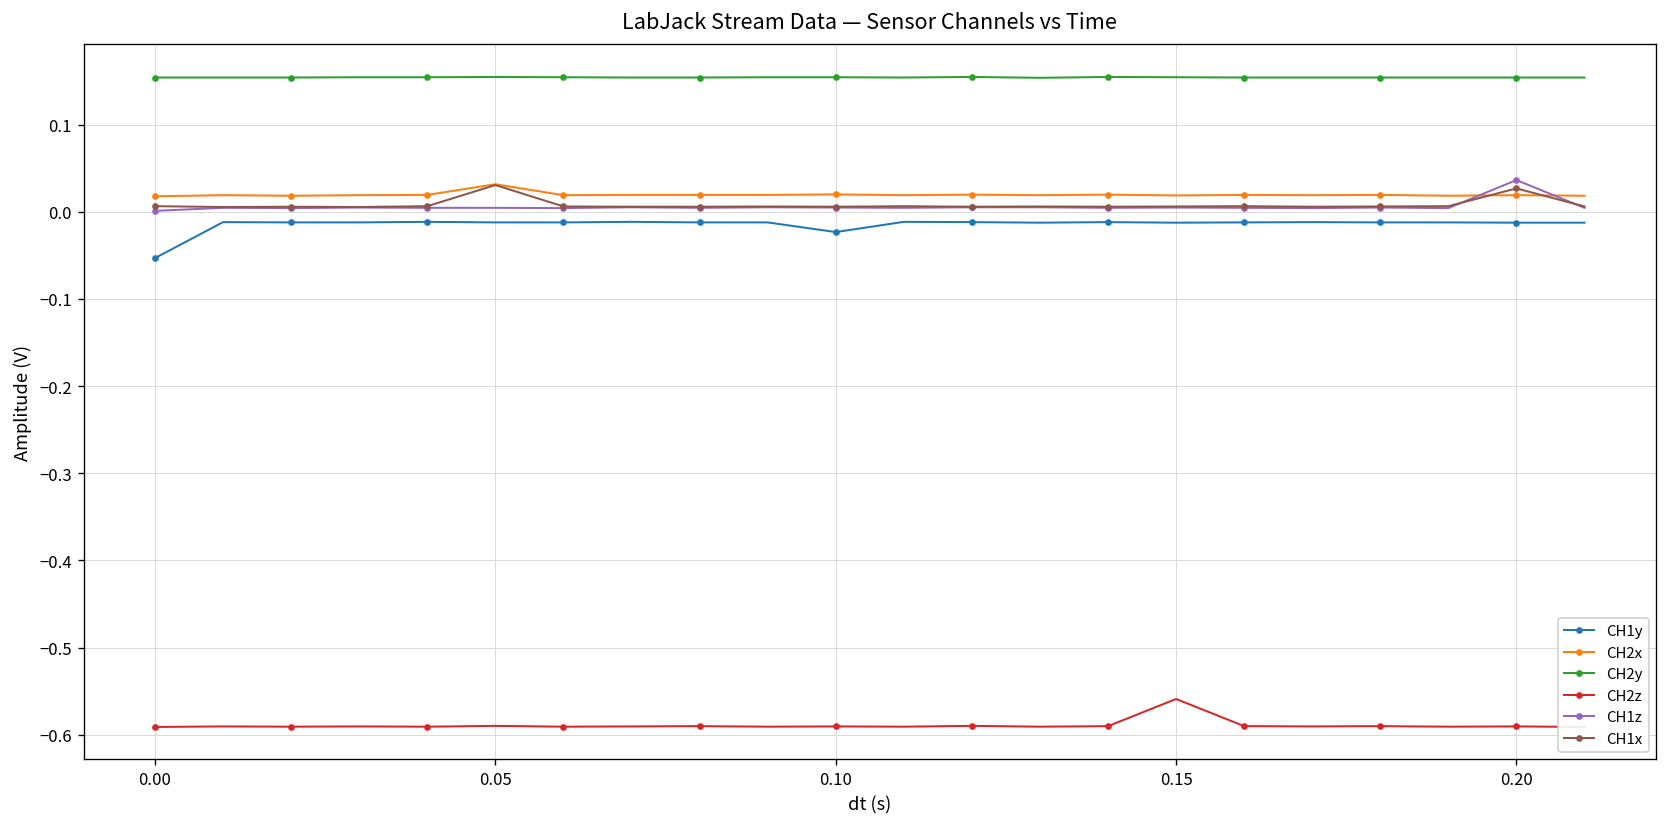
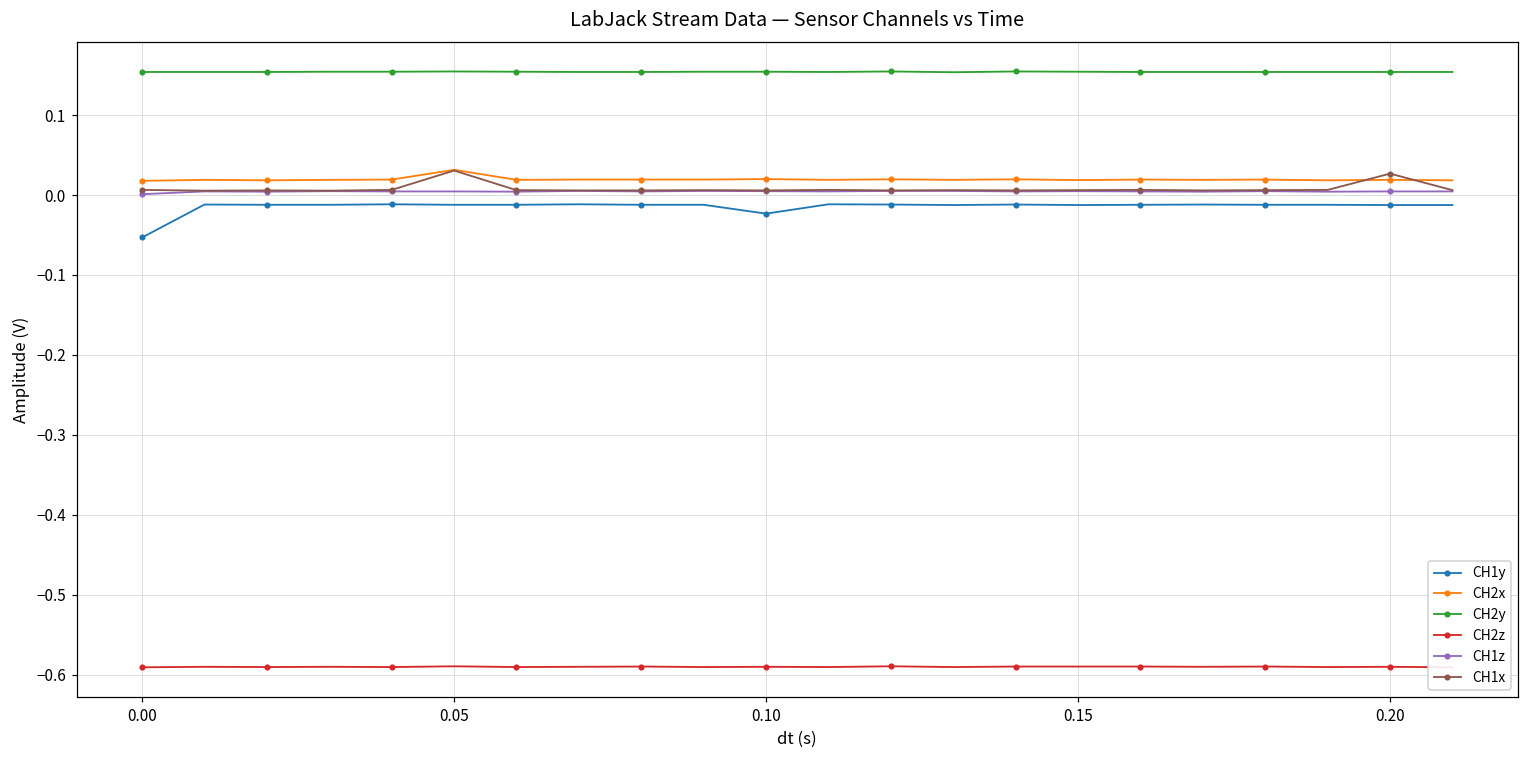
CH2z, 0.15: -0.56 -> -0.59
CH1z, 0.20: 0.04 -> 0.00
